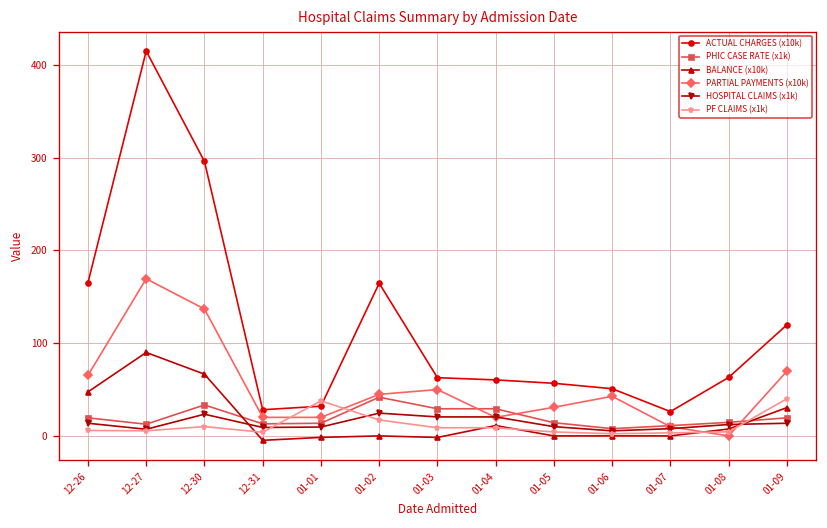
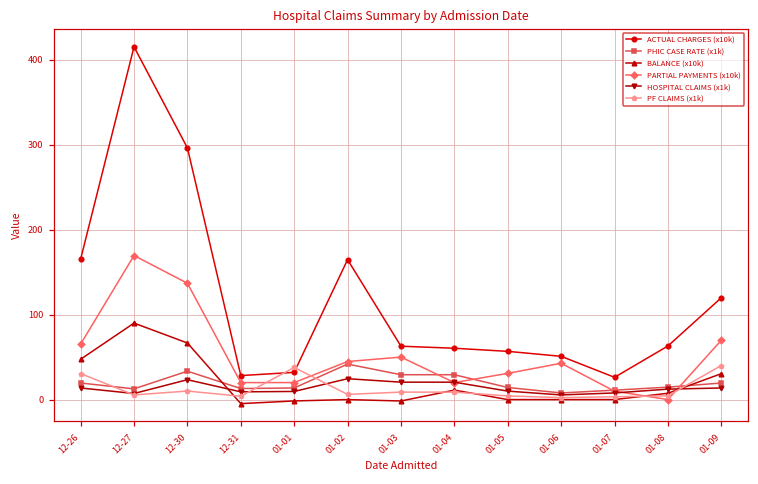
PF CLAIMS (x1k), 12-26: 10 -> 30
PF CLAIMS (x1k), 01-02: 20 -> 10
